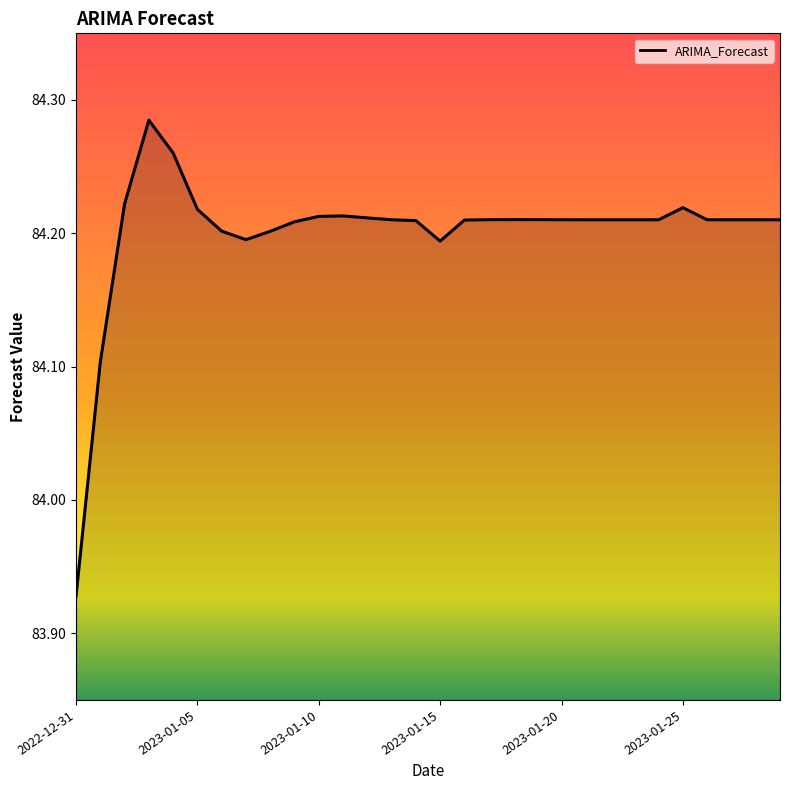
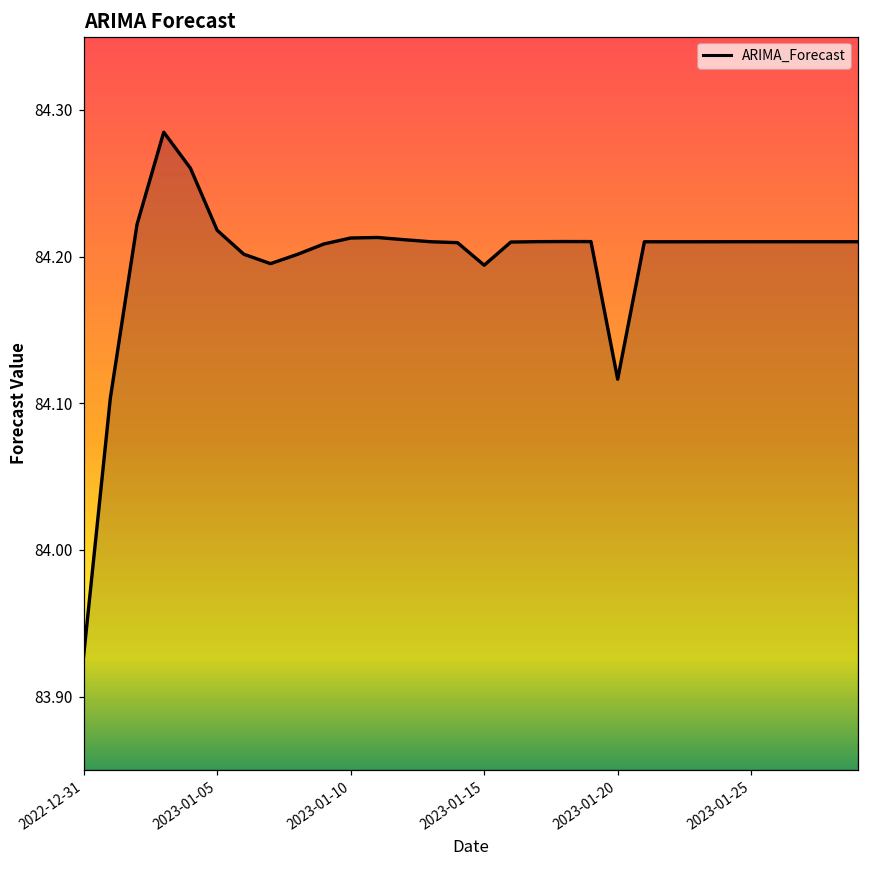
2023-01-20: 84.210 -> 84.116
2023-01-25: 84.219 -> 84.210
